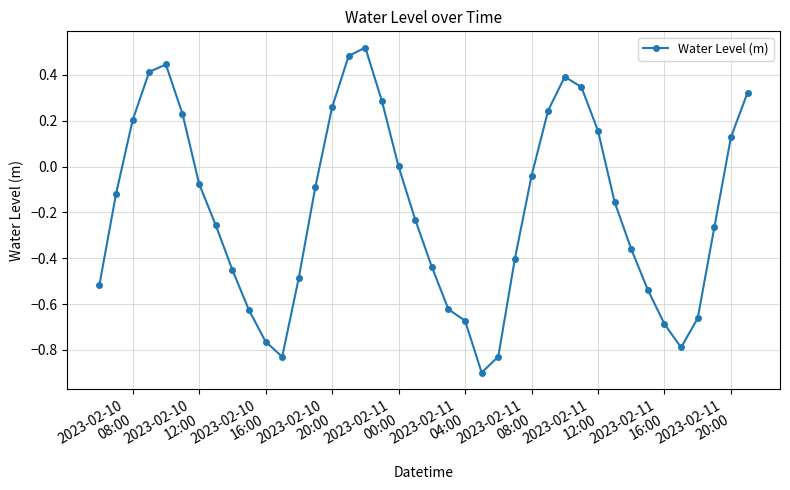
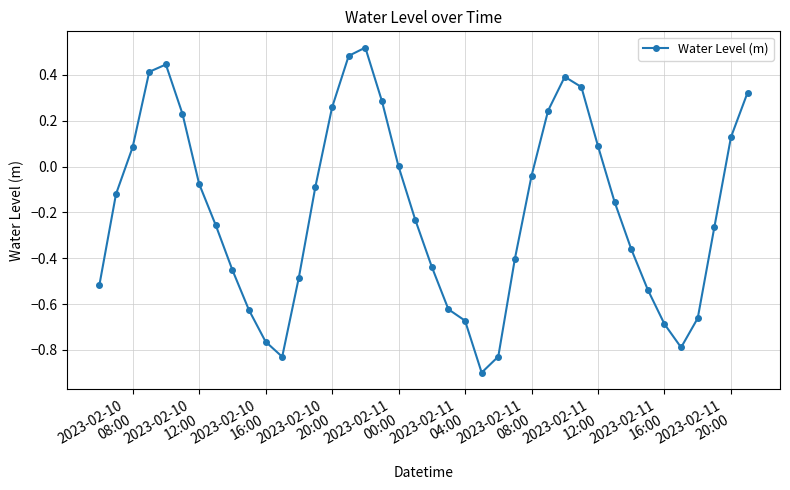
2023-02-10 08:00: 0.20 -> 0.08
2023-02-11 12:00: 0.16 -> 0.09
